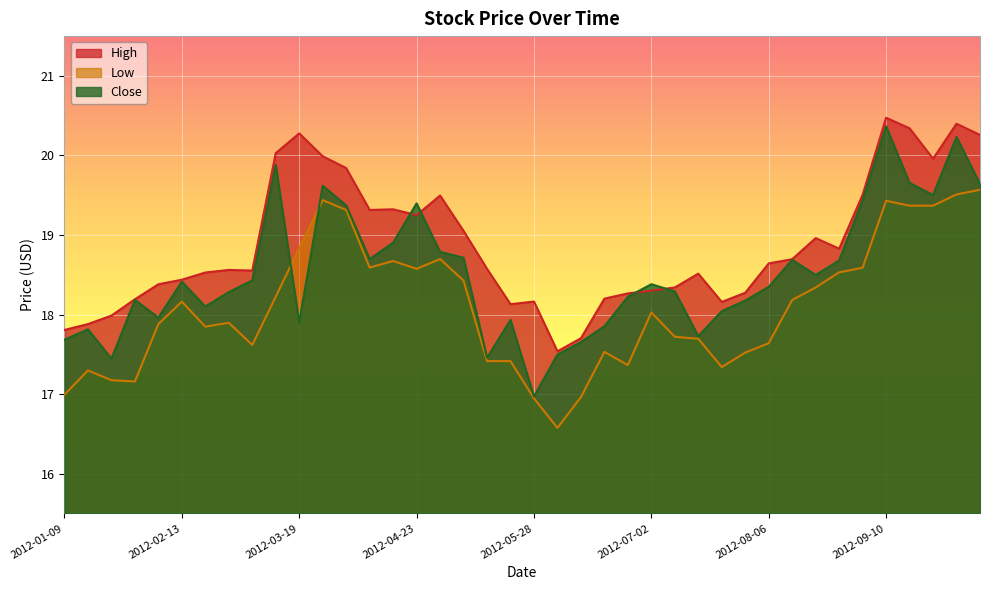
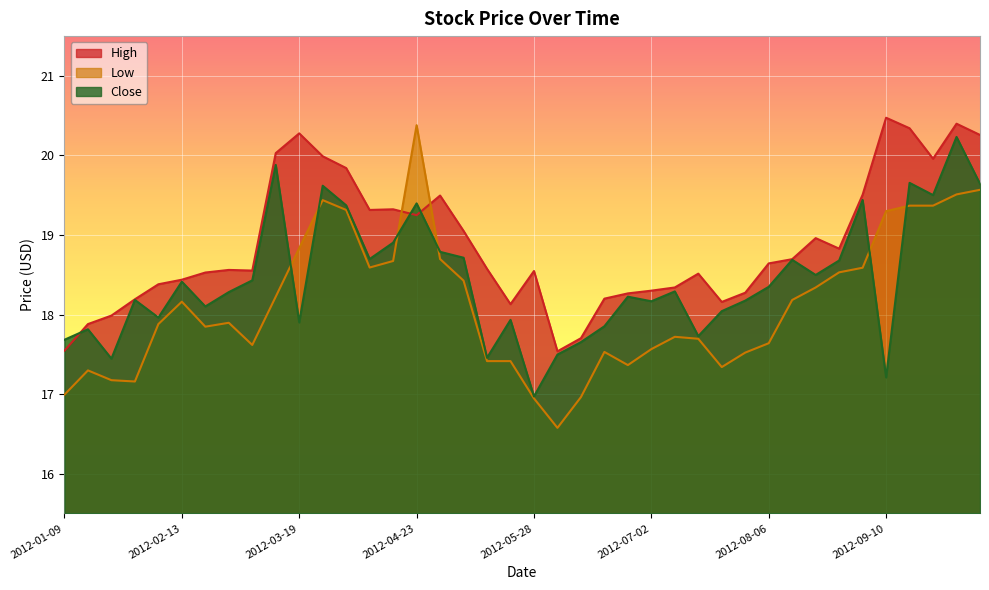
High, 2012-01-09: 17.8 -> 17.5
Low, 2012-04-23: 18.6 -> 20.4
High, 2012-05-28: 18.2 -> 18.5
Low, 2012-07-02: 18.0 -> 17.6
Close, 2012-07-02: 18.4 -> 18.2
Low, 2012-09-10: 19.4 -> 19.3
Close, 2012-09-10: 20.4 -> 17.2
